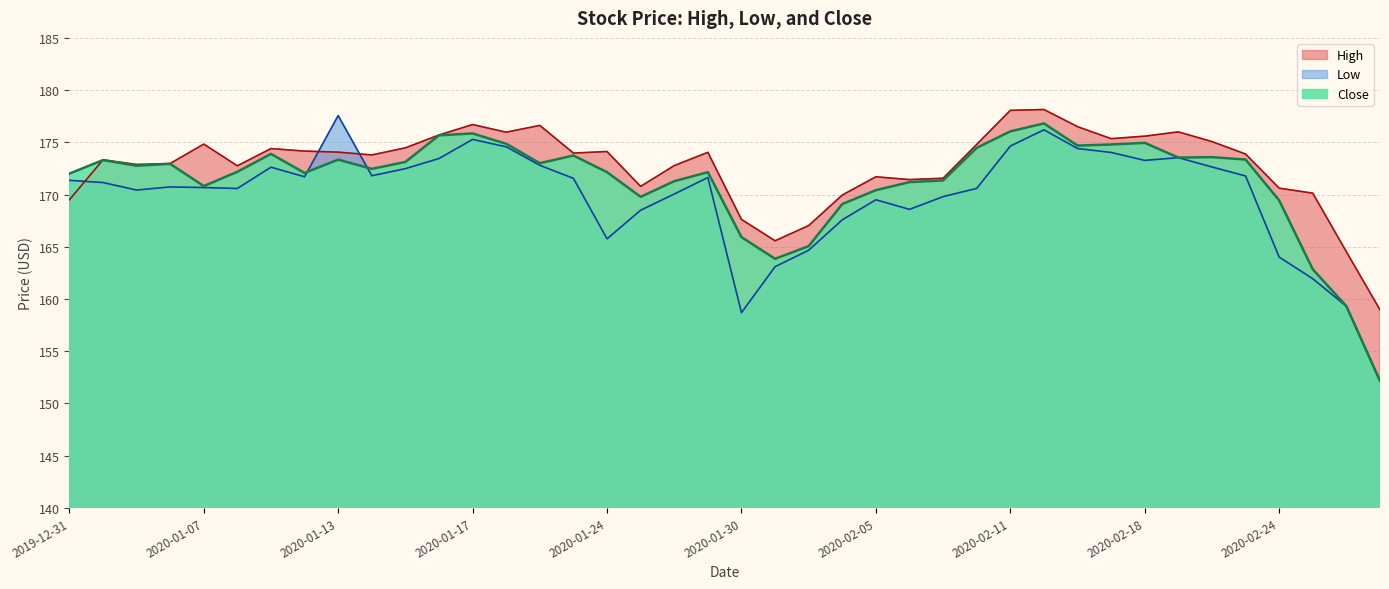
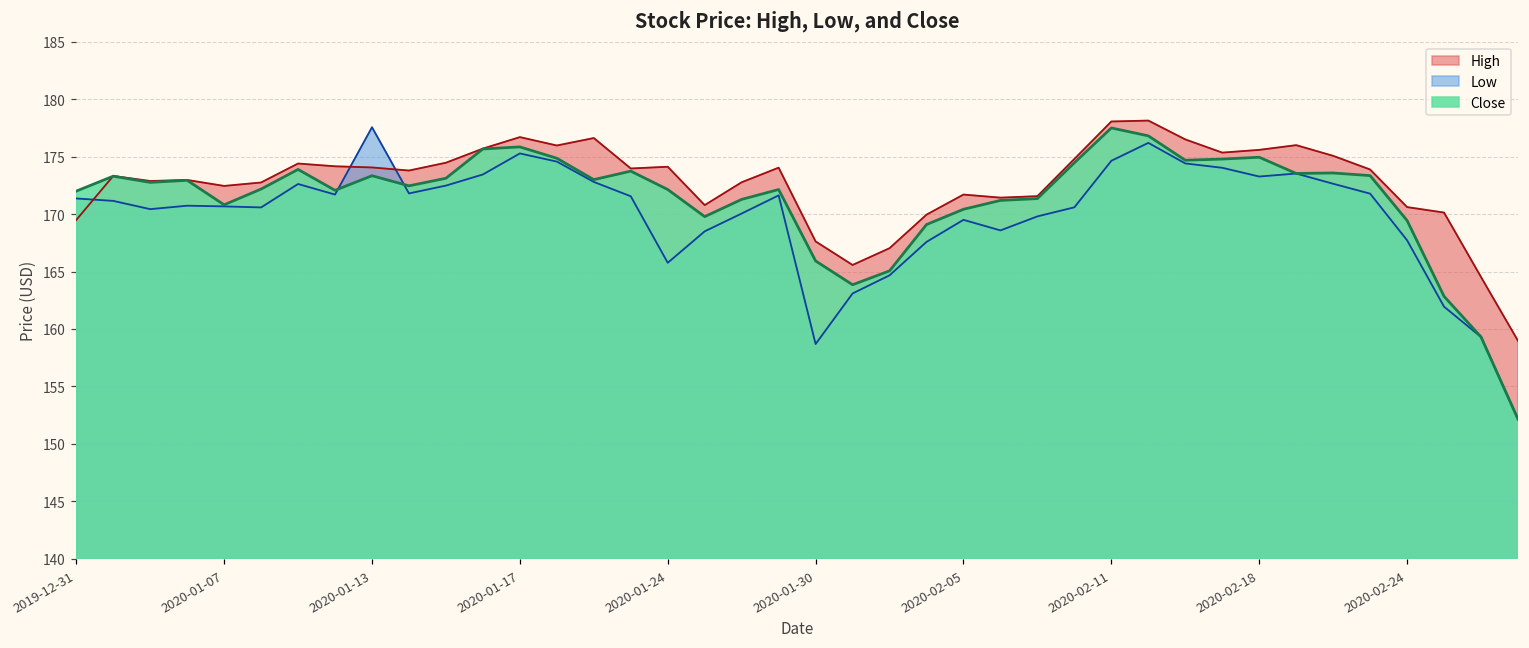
High, 2020-01-07: 174.8 -> 172.5
Close, 2020-02-11: 176.1 -> 177.5
Low, 2020-02-24: 164.0 -> 167.7
